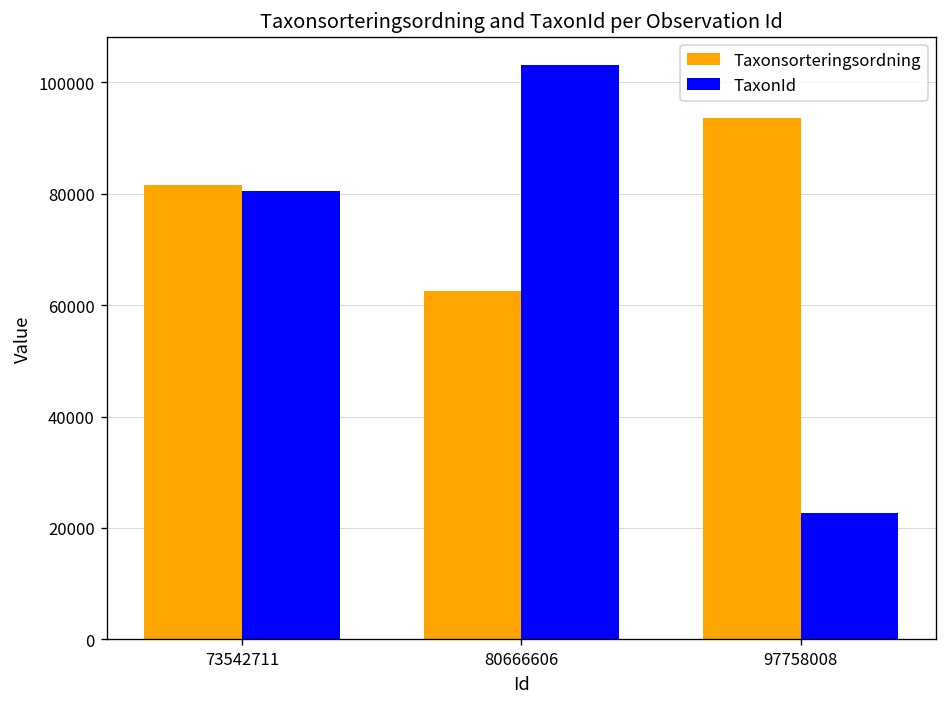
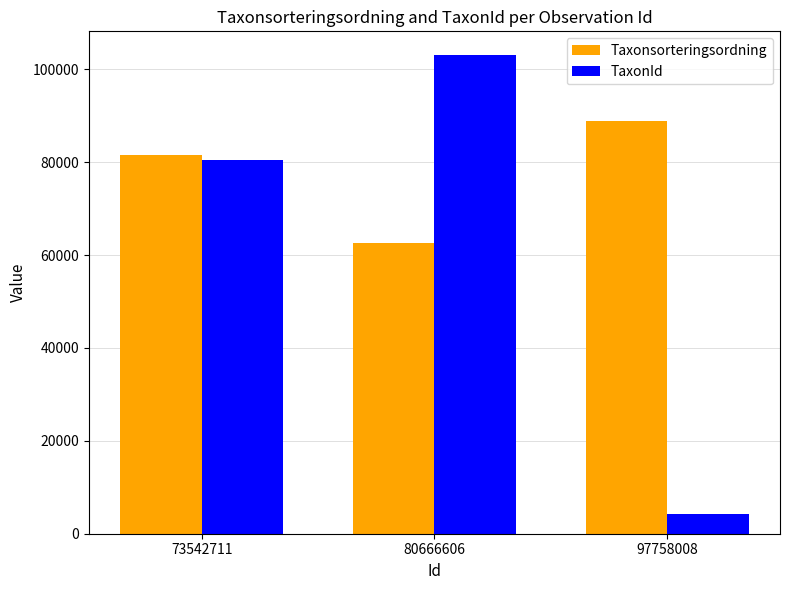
Taxonsorteringsordning, 97758008: 94000 -> 89000
TaxonId, 97758008: 23000 -> 4000
